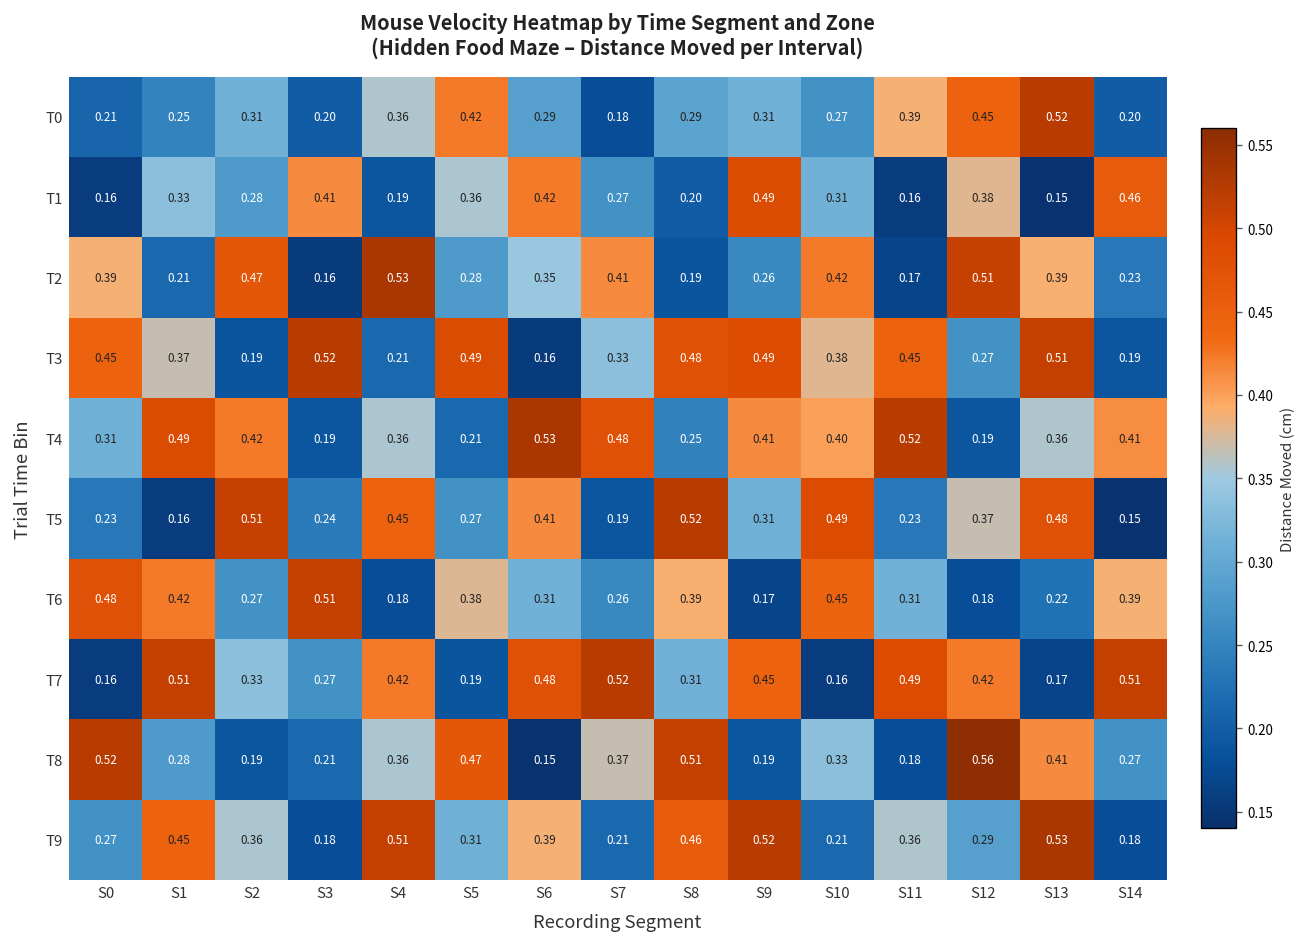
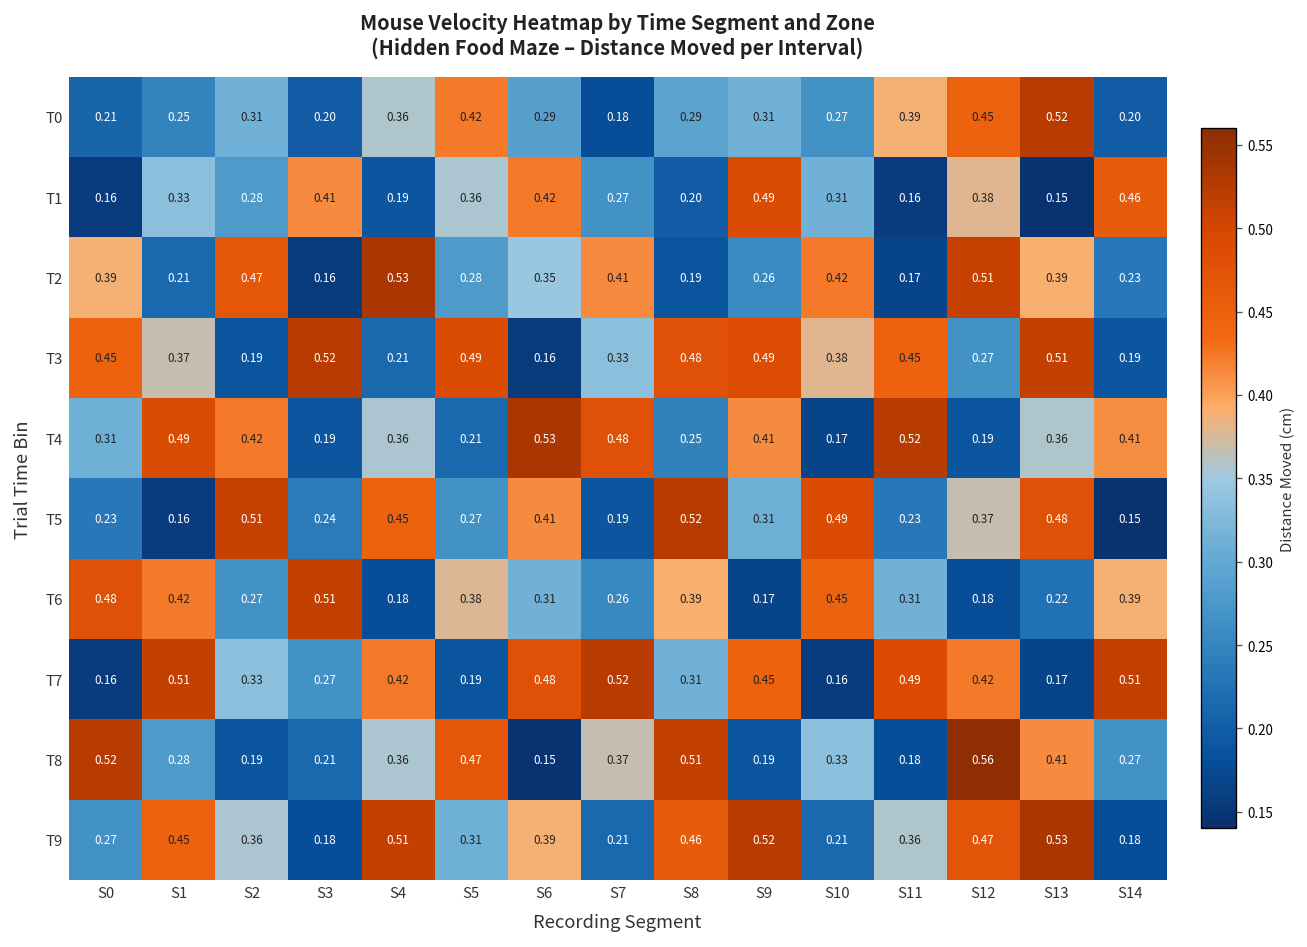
T4, S10: 0.40 -> 0.17
T9, S12: 0.29 -> 0.47
